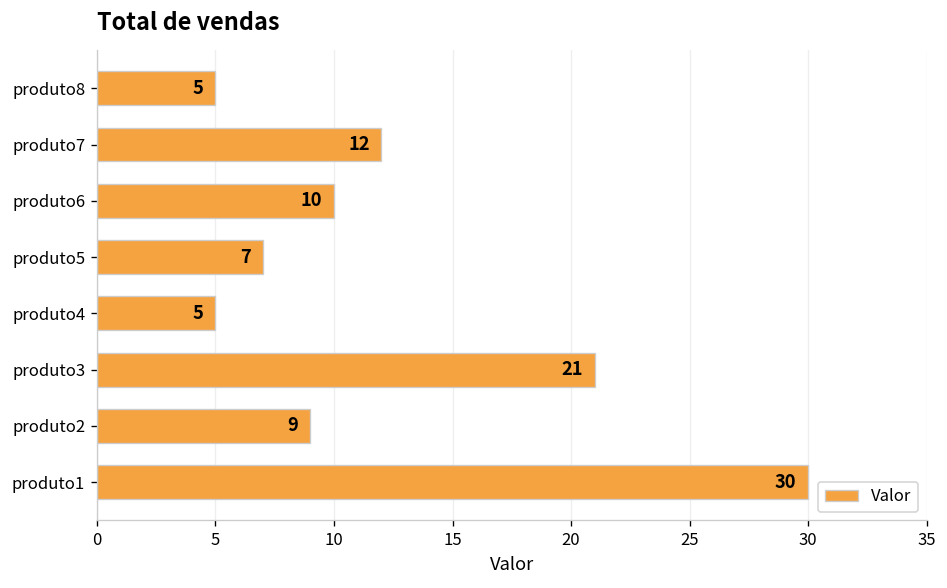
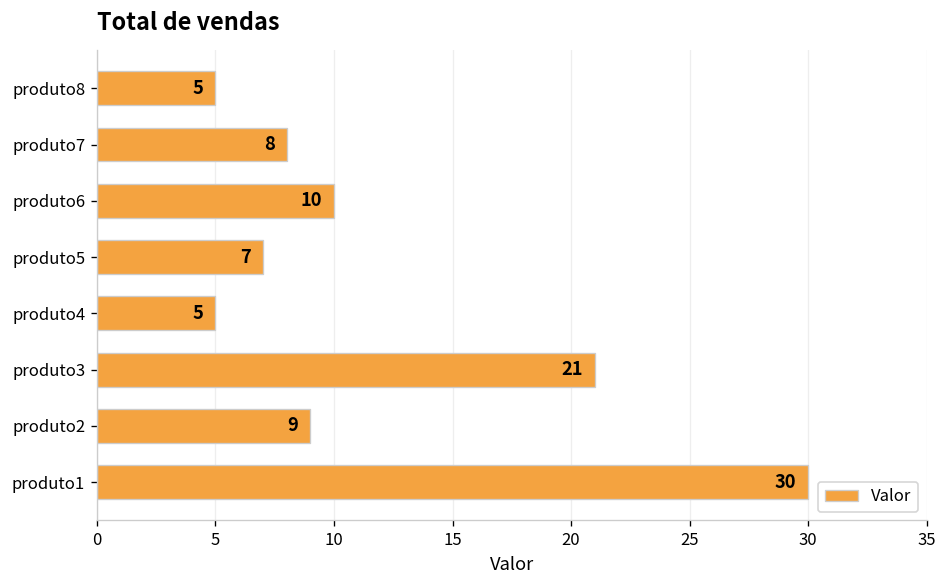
produto7: 12 -> 8
